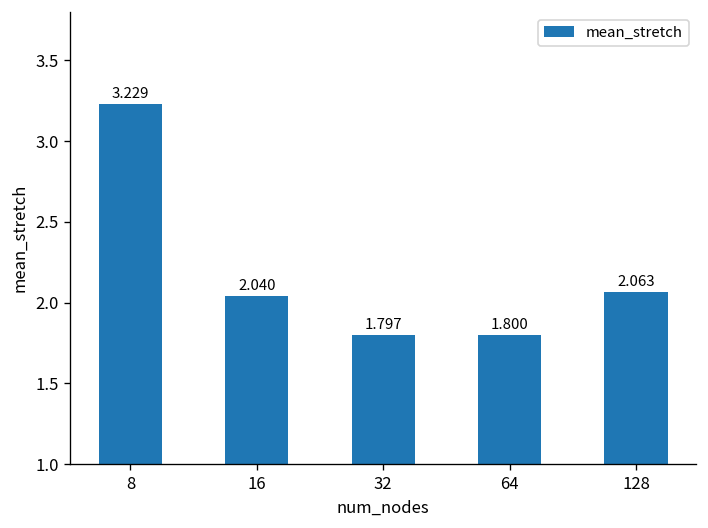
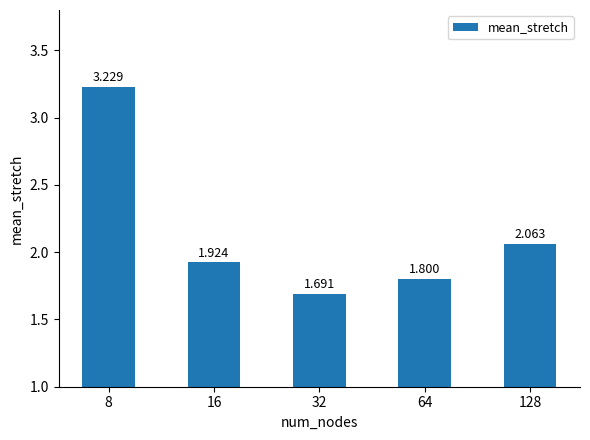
16: 2.040 -> 1.924
32: 1.797 -> 1.691
